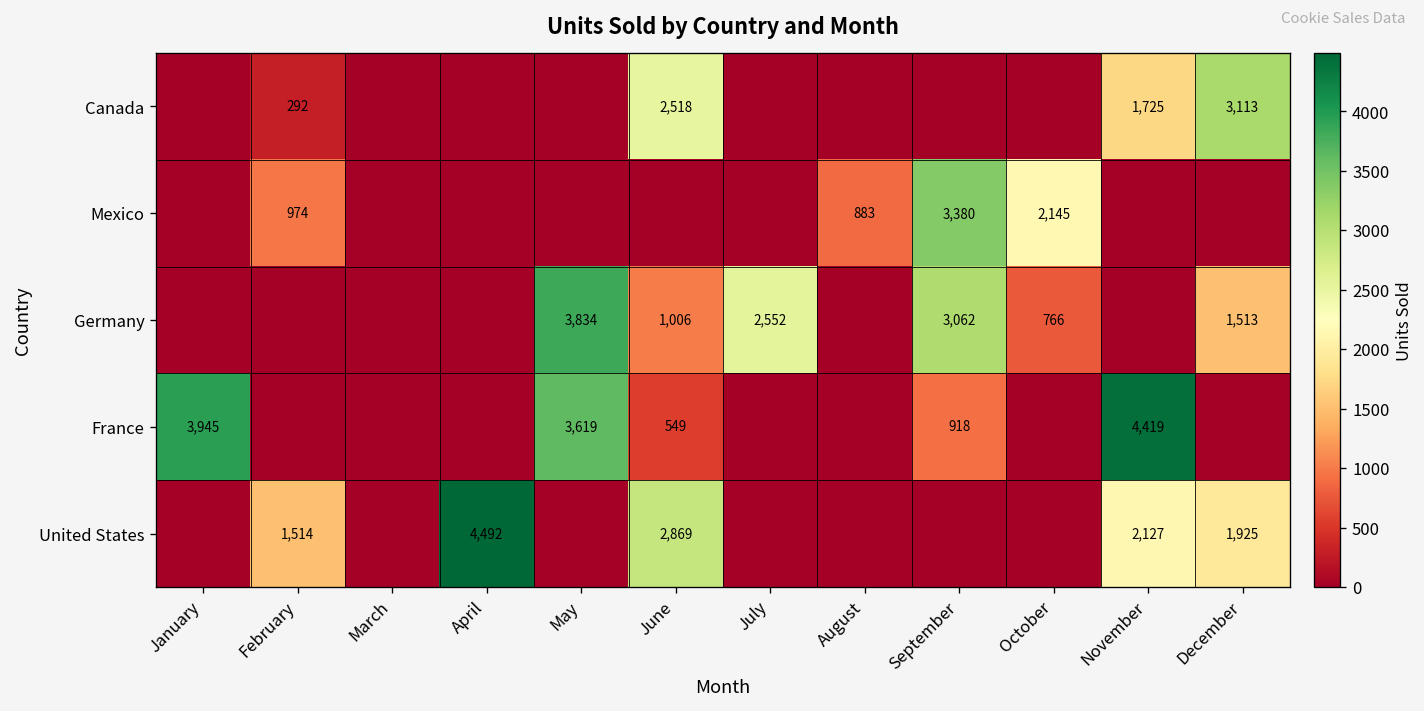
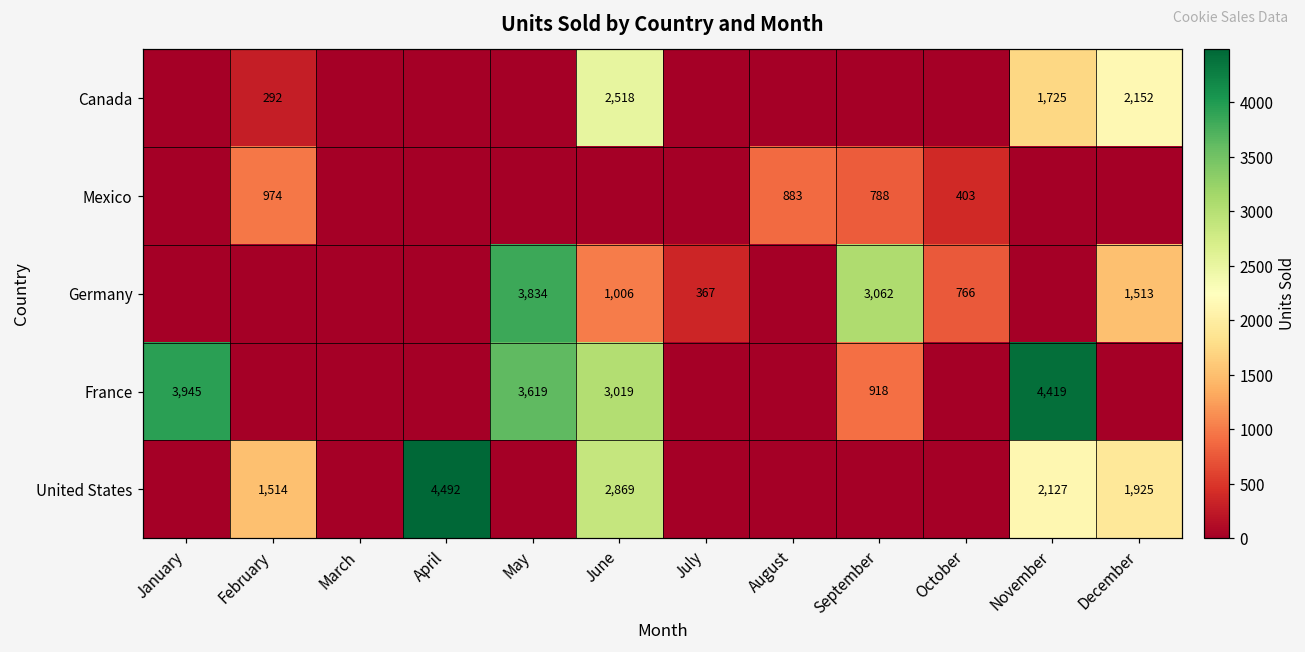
Canada, December: 3,113 -> 2,152
Mexico, September: 3,380 -> 788
Mexico, October: 2,145 -> 403
Germany, July: 2,552 -> 367
France, June: 549 -> 3,019
